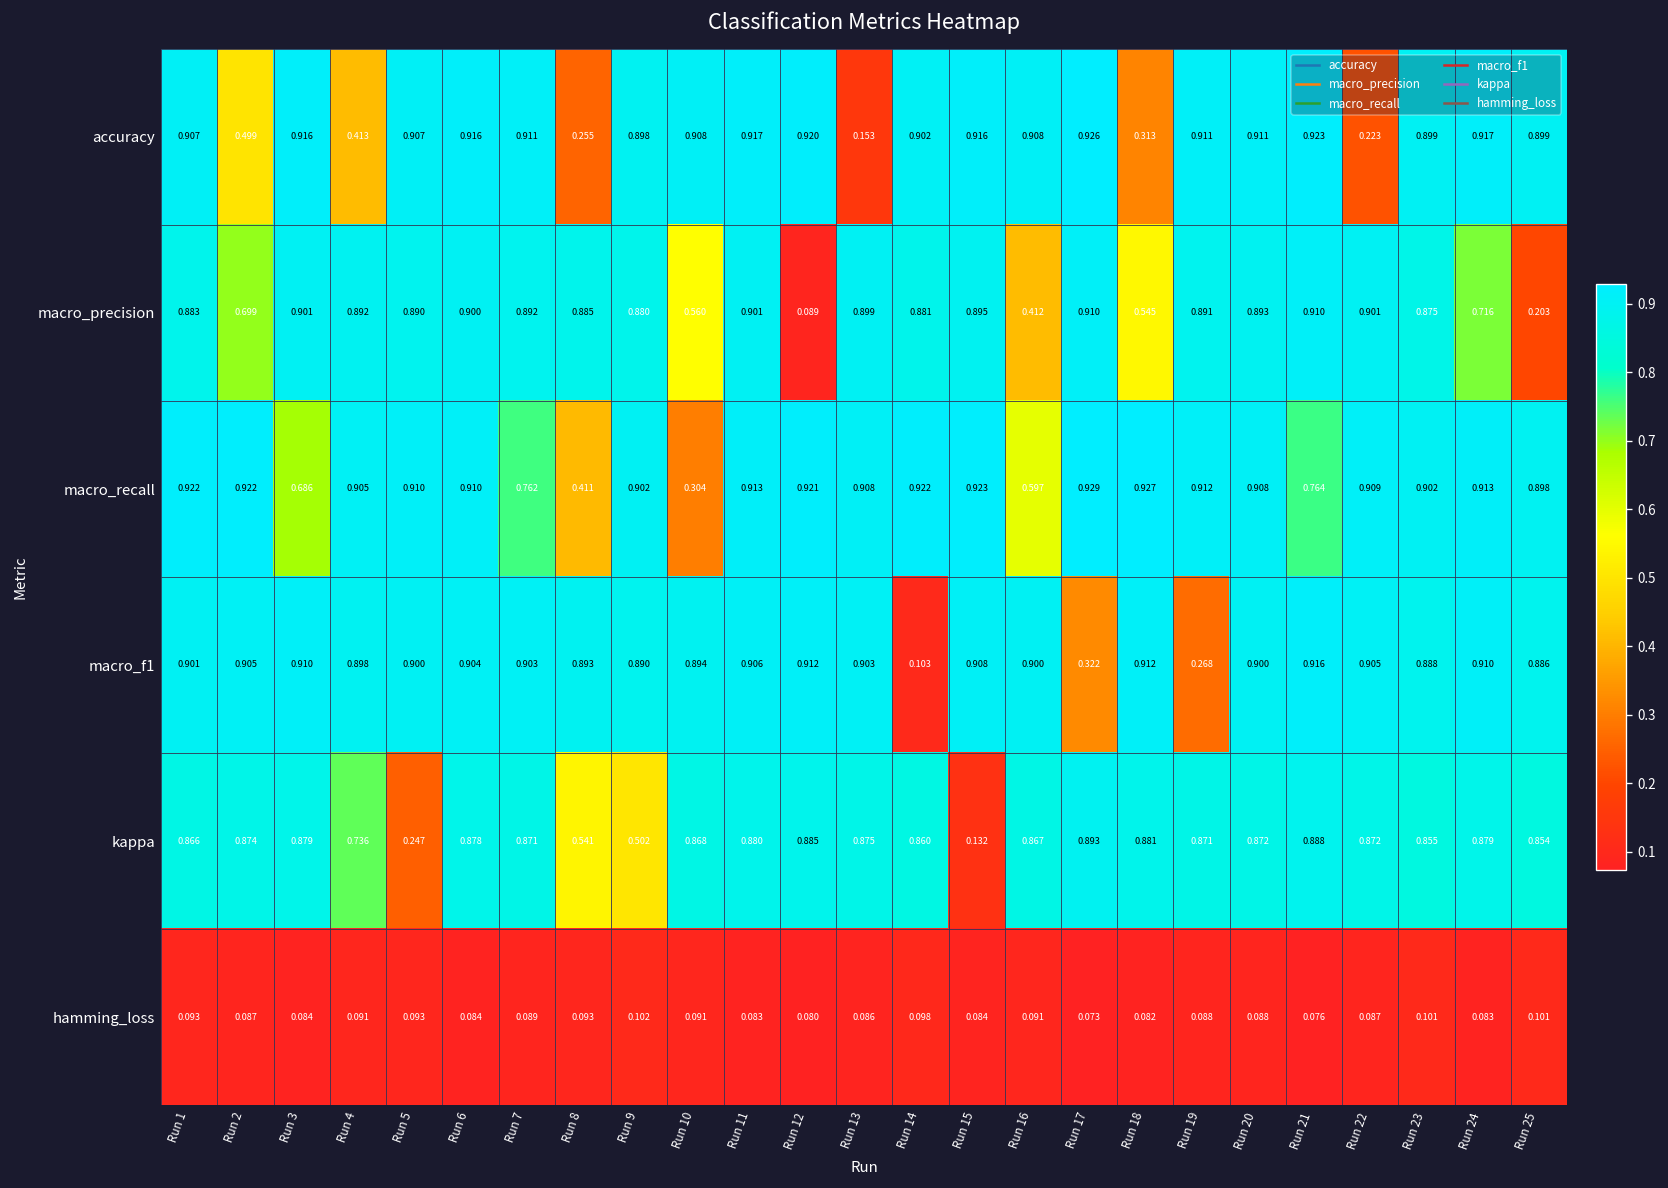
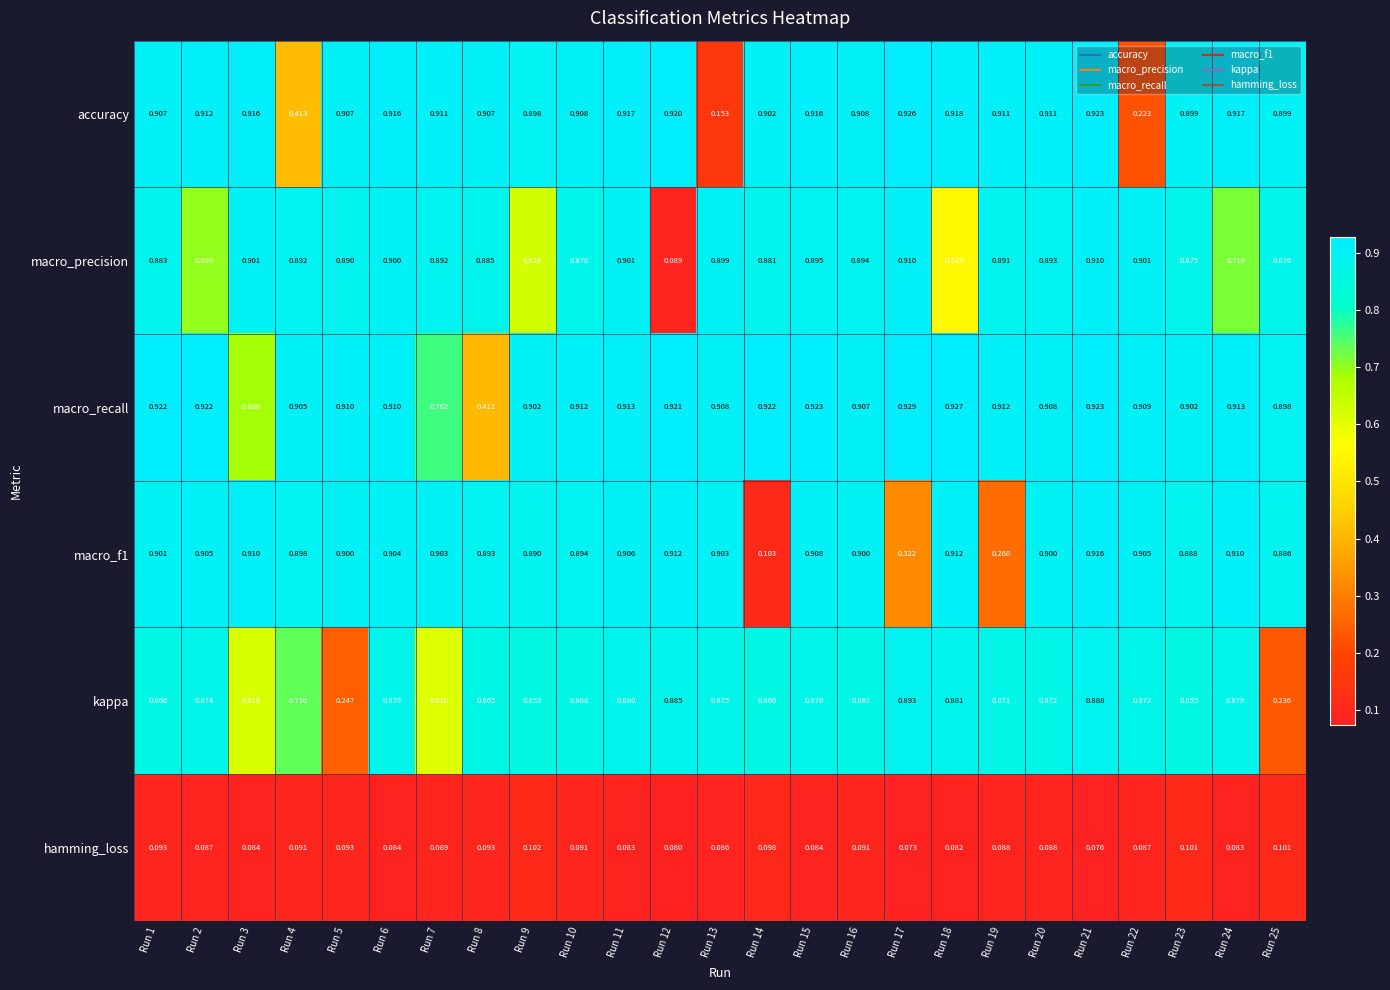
accuracy, Run 2: 0.499 -> 0.912
accuracy, Run 8: 0.255 -> 0.907
accuracy, Run 18: 0.313 -> 0.918
macro_precision, Run 9: 0.880 -> 0.628
macro_precision, Run 10: 0.560 -> 0.878
macro_precision, Run 16: 0.412 -> 0.894
macro_precision, Run 25: 0.203 -> 0.876
macro_recall, Run 10: 0.304 -> 0.912
macro_recall, Run 16: 0.597 -> 0.907
macro_recall, Run 21: 0.764 -> 0.923
kappa, Run 3: 0.879 -> 0.618
kappa, Run 7: 0.871 -> 0.610
kappa, Run 8: 0.541 -> 0.865
kappa, Run 9: 0.502 -> 0.853
kappa, Run 15: 0.132 -> 0.878
kappa, Run 25: 0.854 -> 0.236
